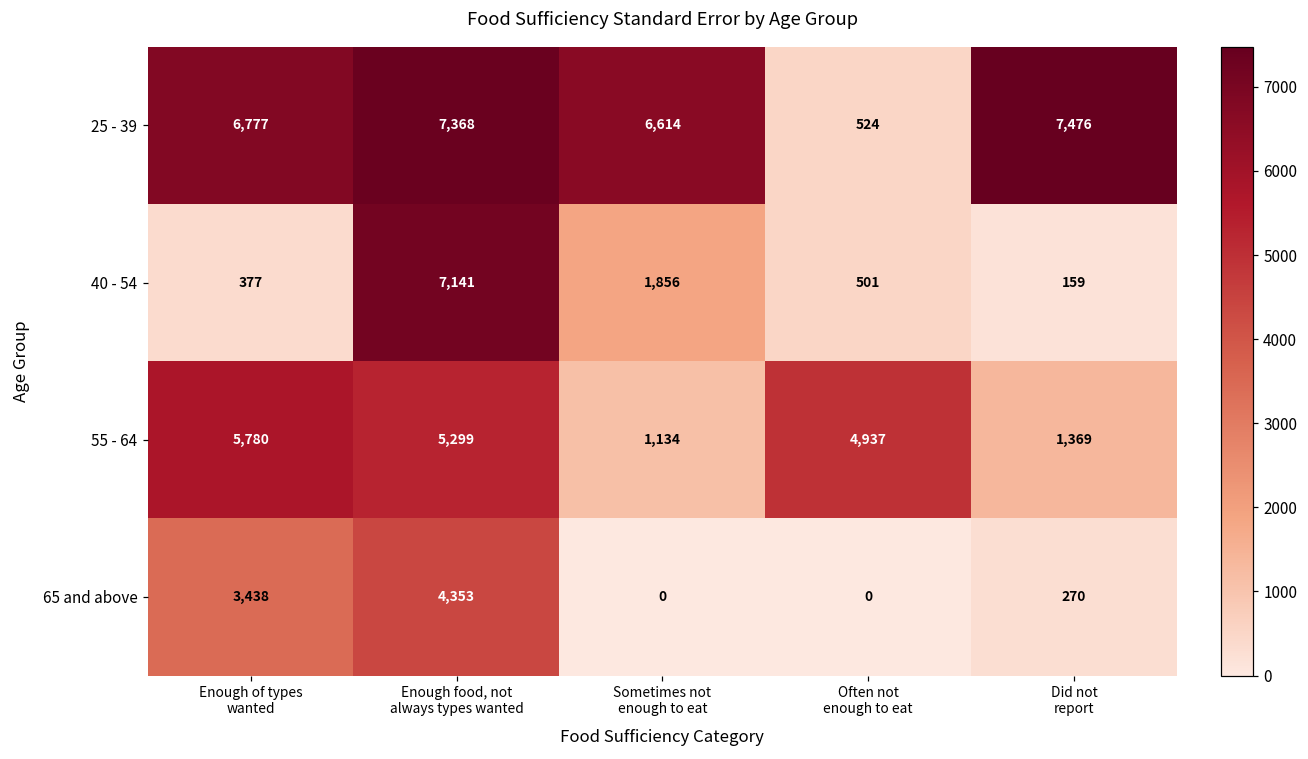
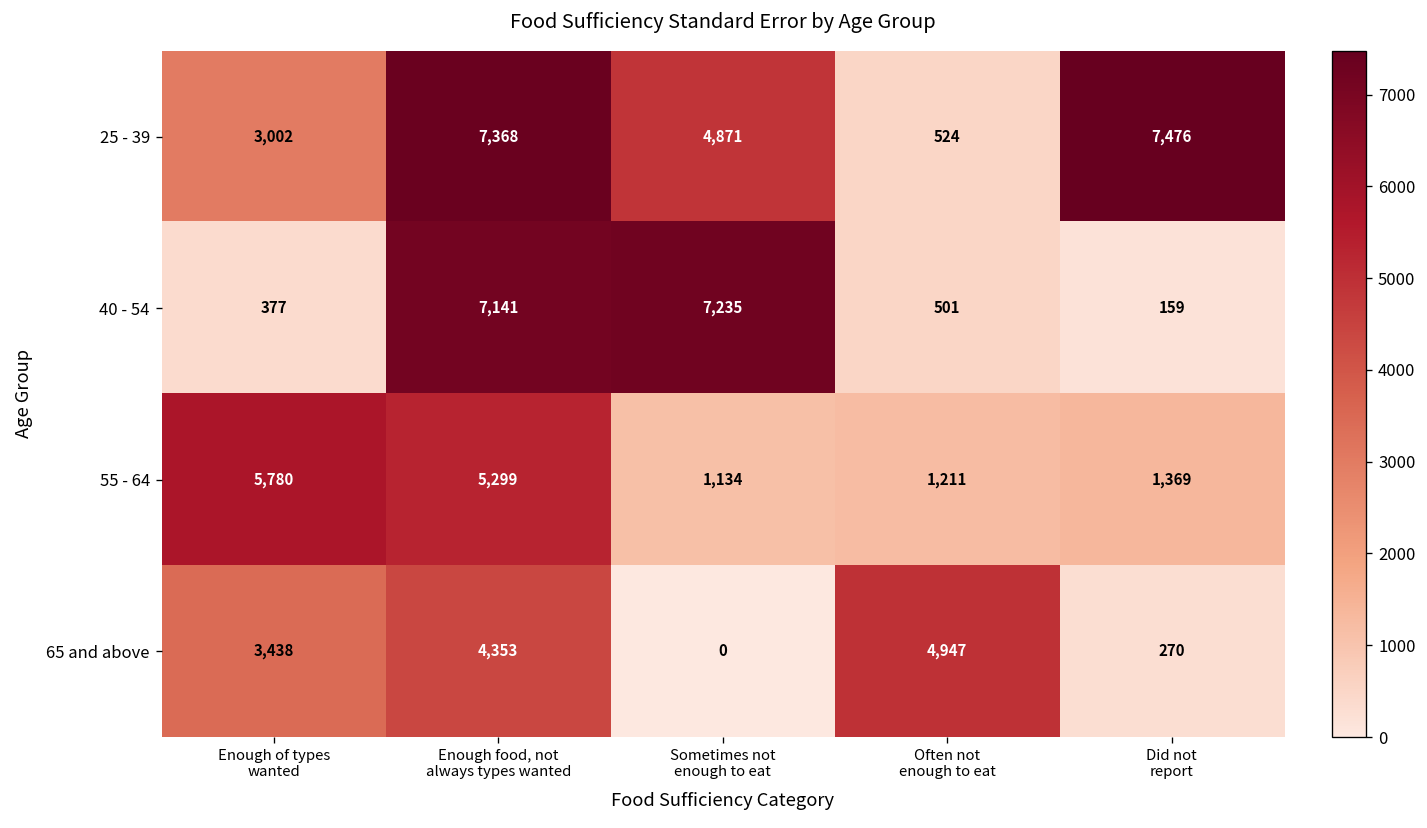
25 - 39, Enough of types wanted: 6,777 -> 3,002
25 - 39, Sometimes not enough to eat: 6,614 -> 4,871
40 - 54, Sometimes not enough to eat: 1,856 -> 7,235
55 - 64, Often not enough to eat: 4,937 -> 1,211
65 and above, Often not enough to eat: 0 -> 4,947
